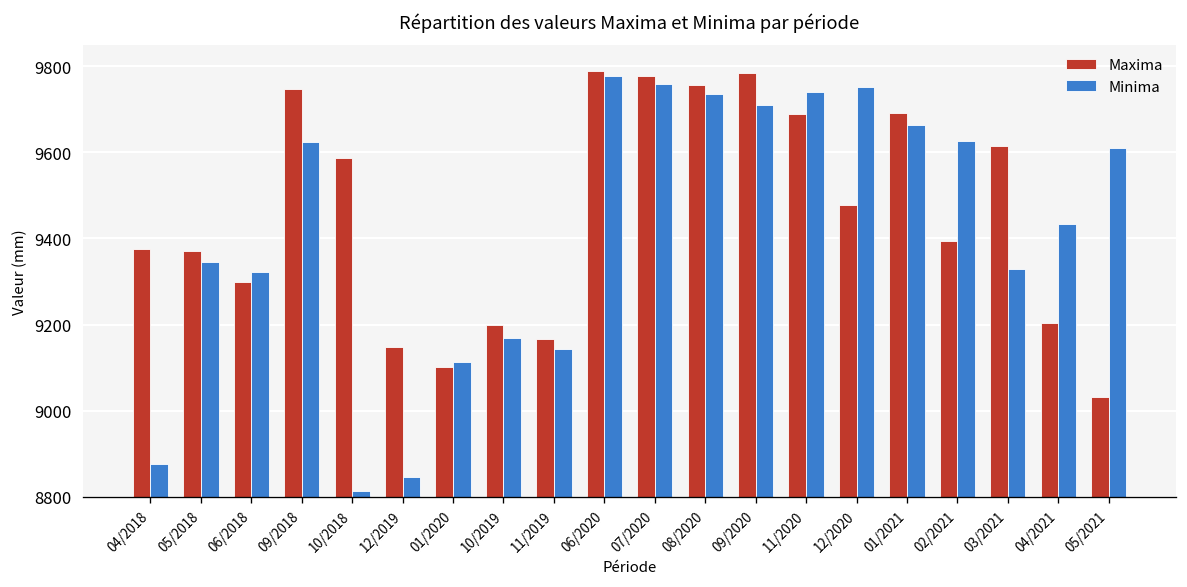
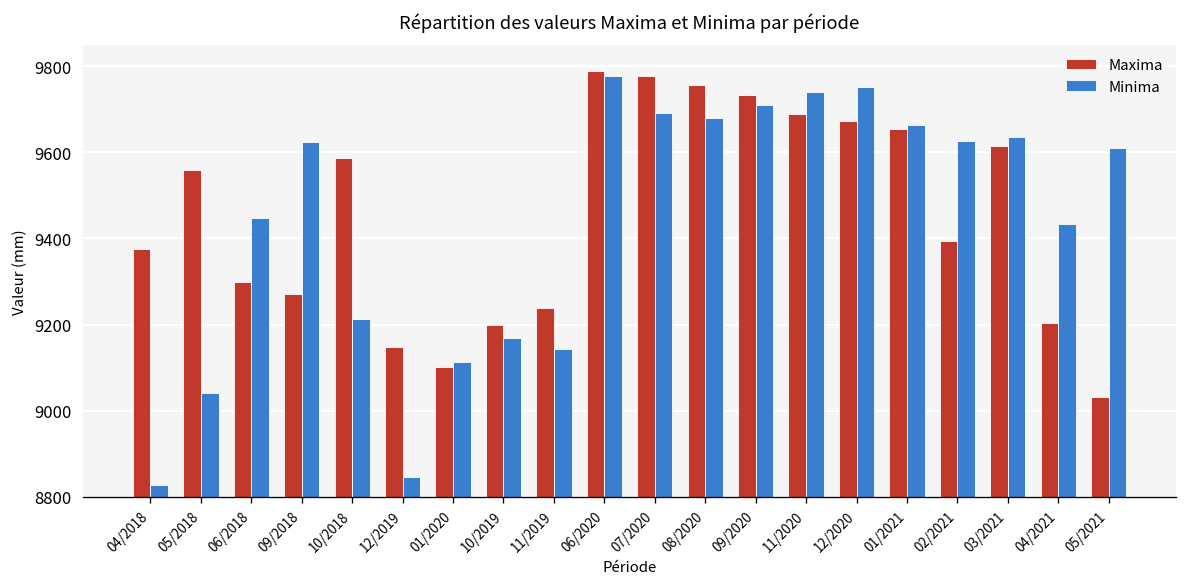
Minima, 04/2018: 8880 -> 8830
Maxima, 05/2018: 9370 -> 9560
Minima, 05/2018: 9350 -> 9040
Minima, 06/2018: 9320 -> 9450
Maxima, 09/2018: 9750 -> 9270
Minima, 10/2018: 8810 -> 9210
Maxima, 11/2019: 9170 -> 9240
Minima, 07/2020: 9760 -> 9690
Minima, 08/2020: 9740 -> 9680
Maxima, 09/2020: 9780 -> 9730
Maxima, 12/2020: 9480 -> 9670
Maxima, 01/2021: 9690 -> 9650
Minima, 03/2021: 9330 -> 9640
